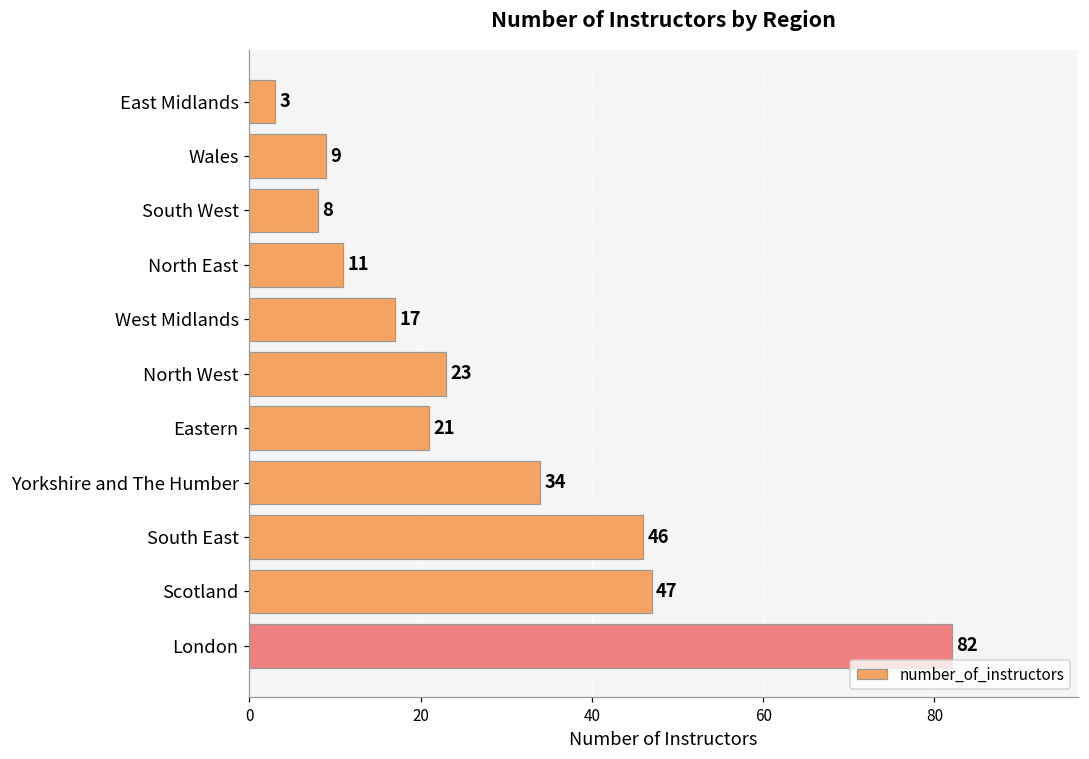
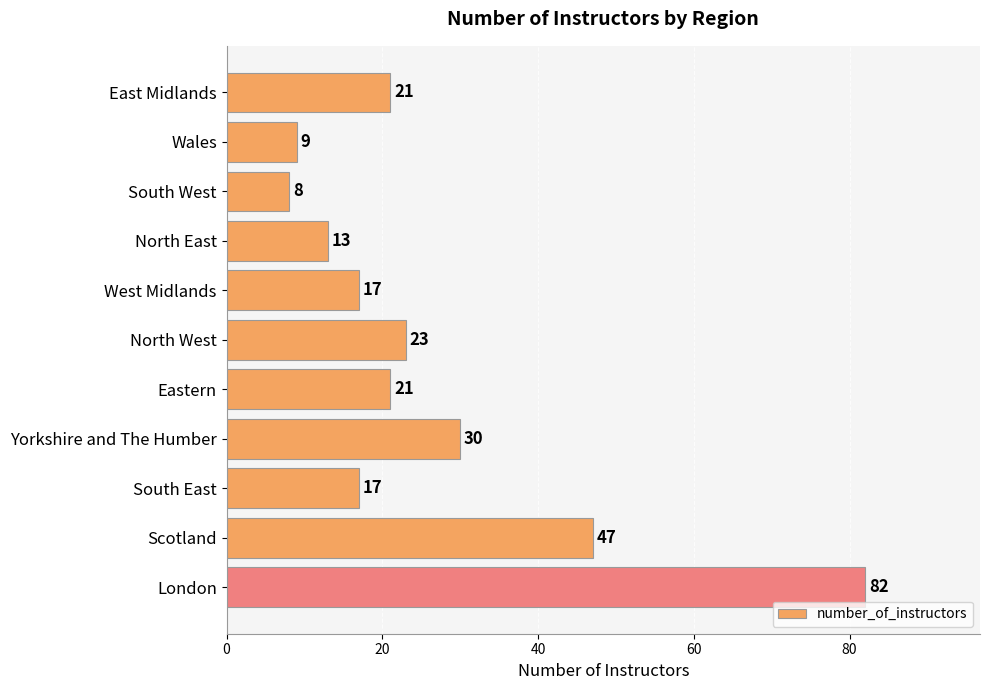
East Midlands: 3 -> 21
North East: 11 -> 13
Yorkshire and The Humber: 34 -> 30
South East: 46 -> 17
